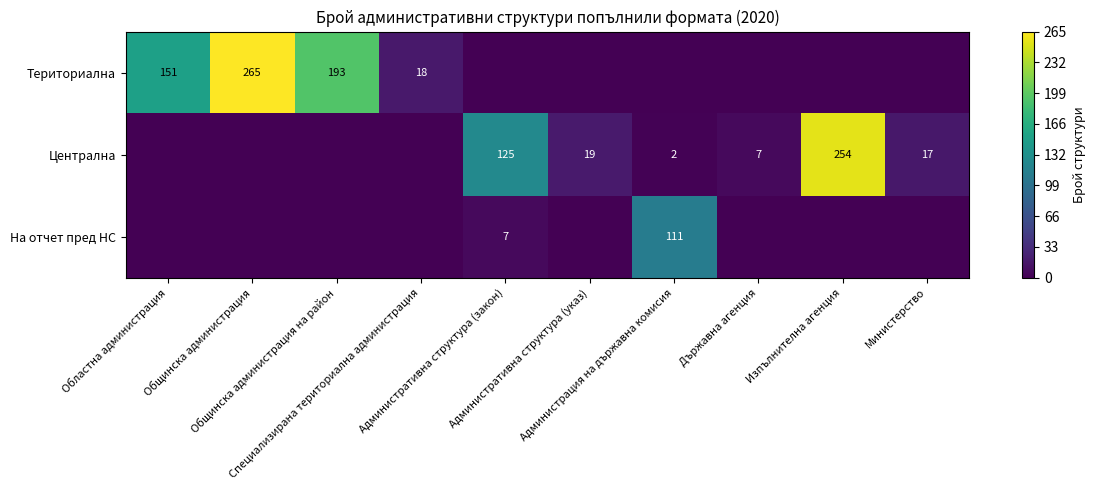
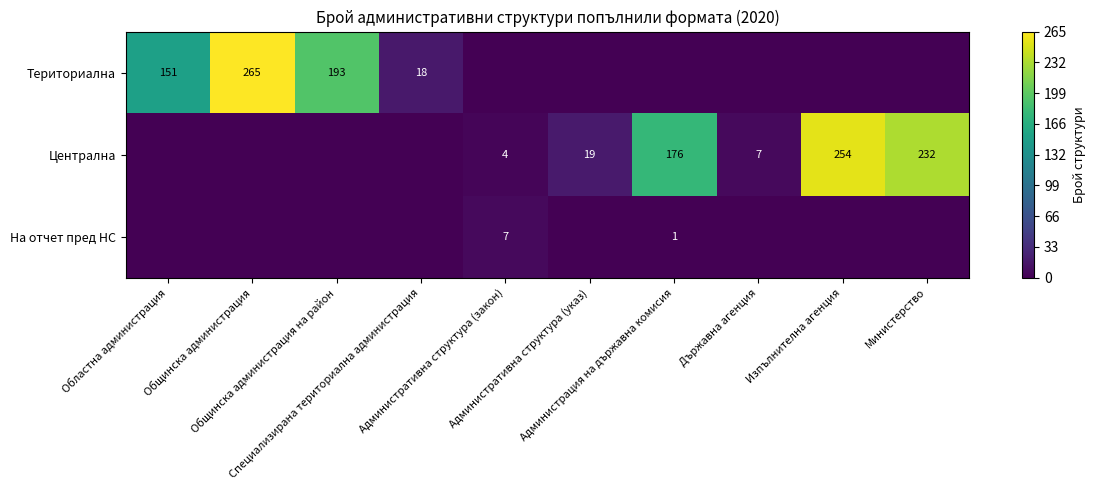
Централна, Административна структура (закон): 125 -> 4
Централна, Администрация на държавна комисия: 2 -> 176
Централна, Министерство: 17 -> 232
На отчет пред НС, Администрация на държавна комисия: 111 -> 1
